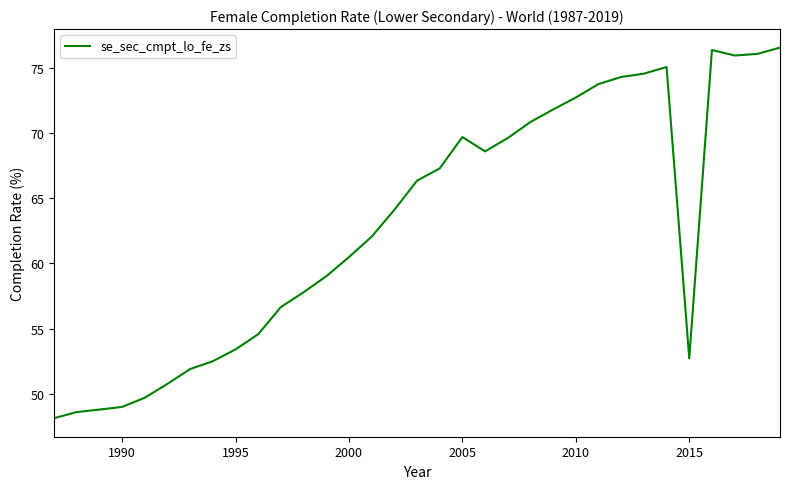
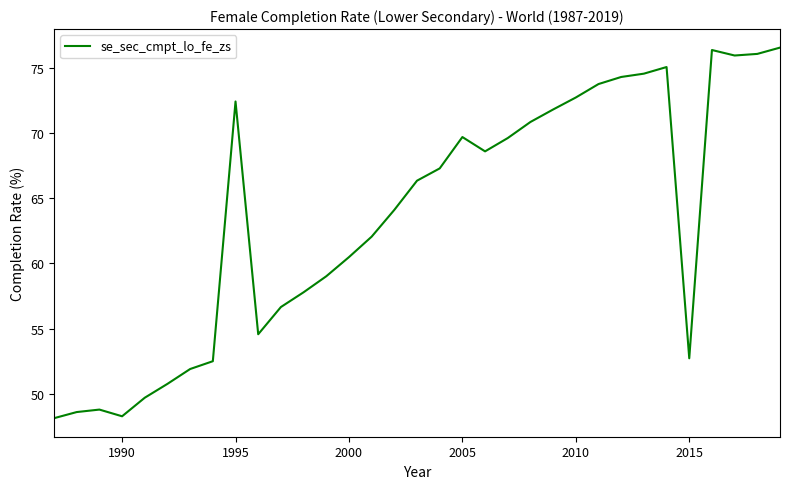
1990: 49.0 -> 48.3
1995: 53.4 -> 72.4
